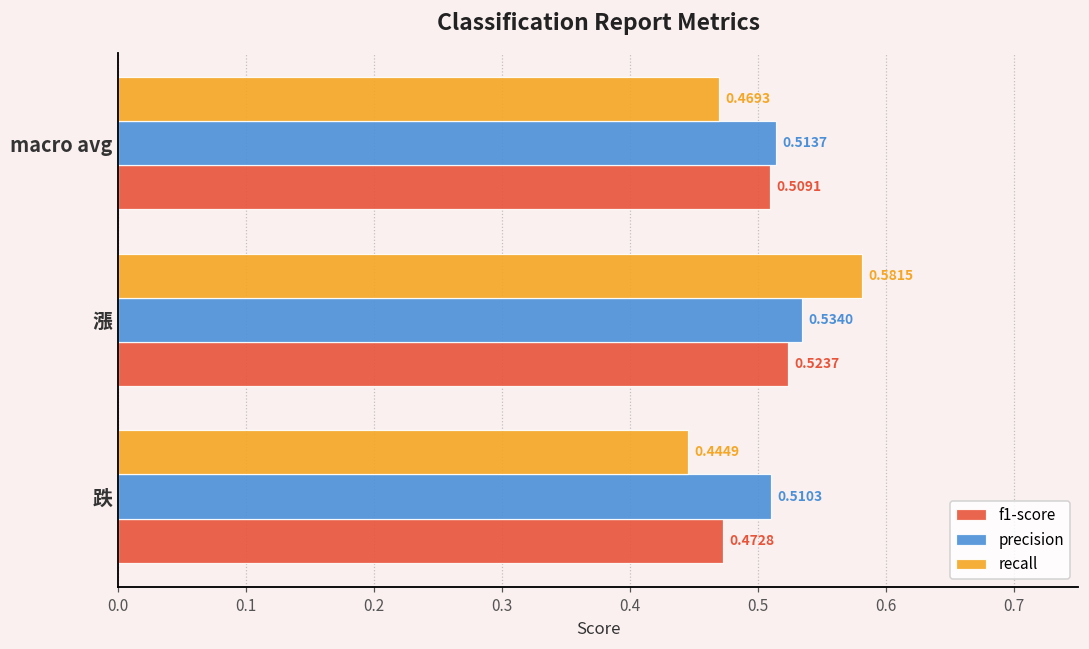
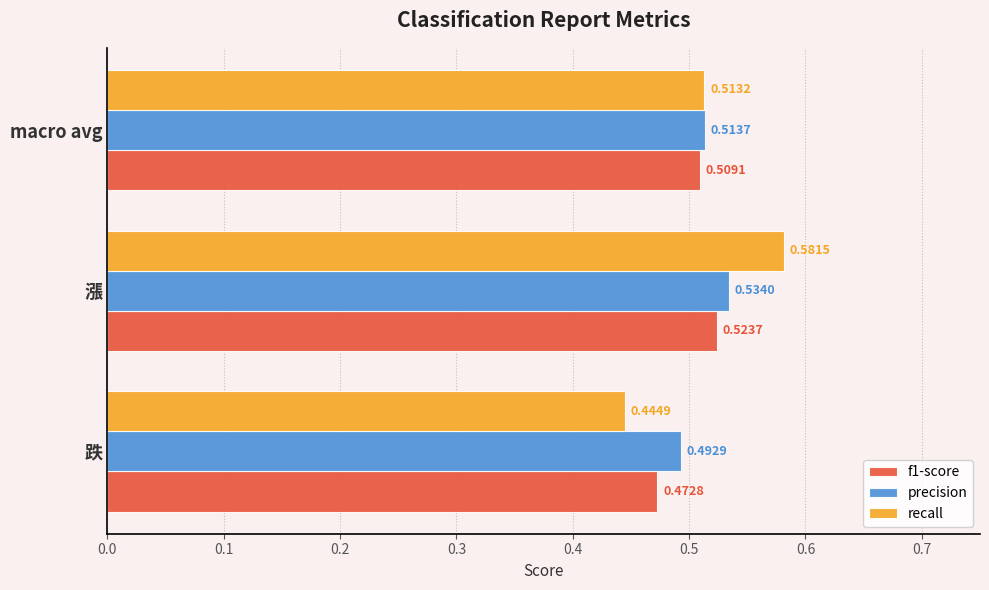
recall, macro avg: 0.4693 -> 0.5132
precision, 跌: 0.5103 -> 0.4929
